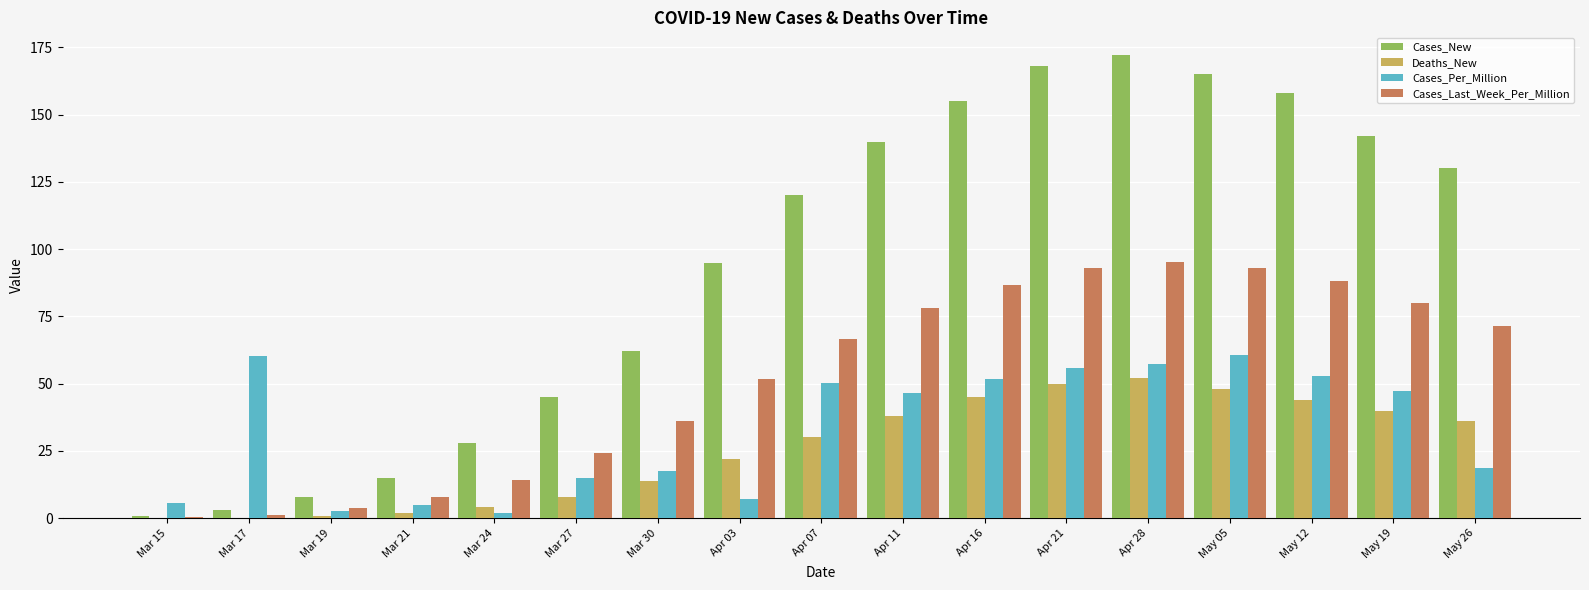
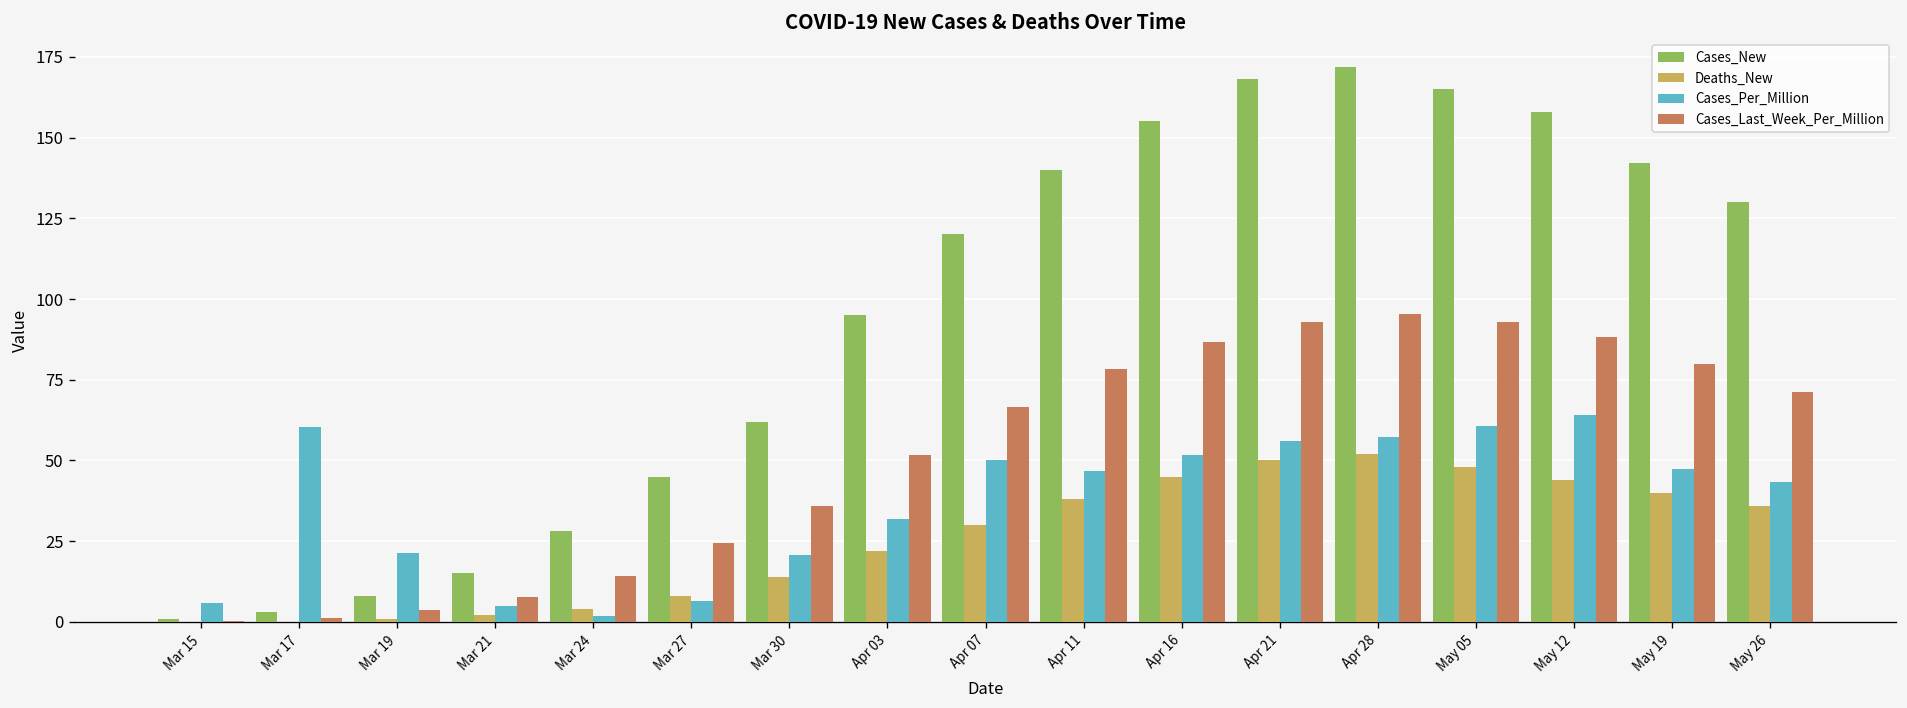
Cases_Per_Million, Mar 19: 3 -> 21
Cases_Per_Million, Mar 27: 15 -> 7
Cases_Per_Million, Mar 30: 18 -> 21
Cases_Per_Million, Apr 03: 7 -> 32
Cases_Per_Million, May 12: 53 -> 64
Cases_Per_Million, May 26: 19 -> 43
